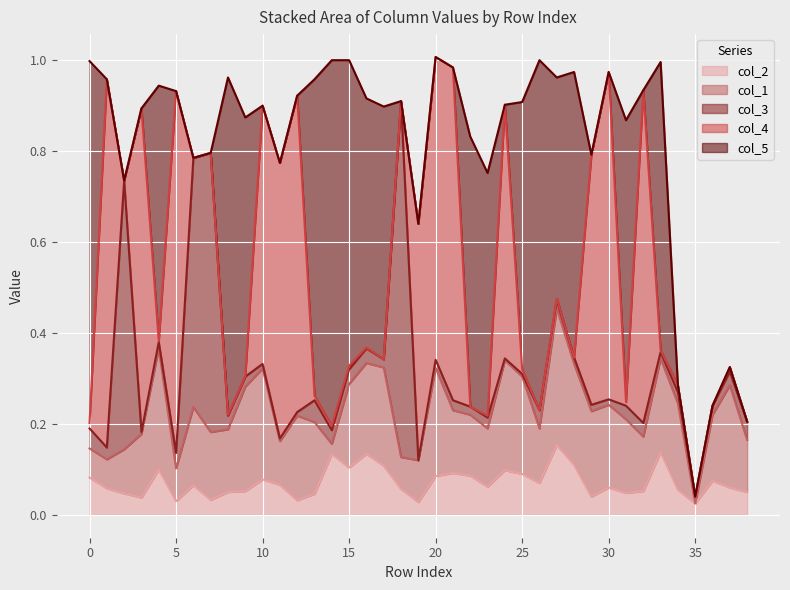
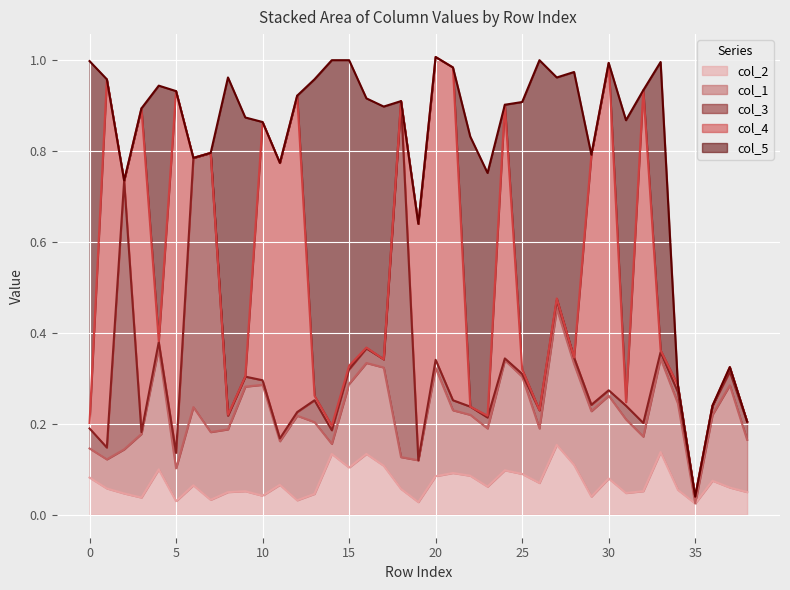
col_2, 10: 0.08 -> 0.04
col_2, 30: 0.06 -> 0.08
